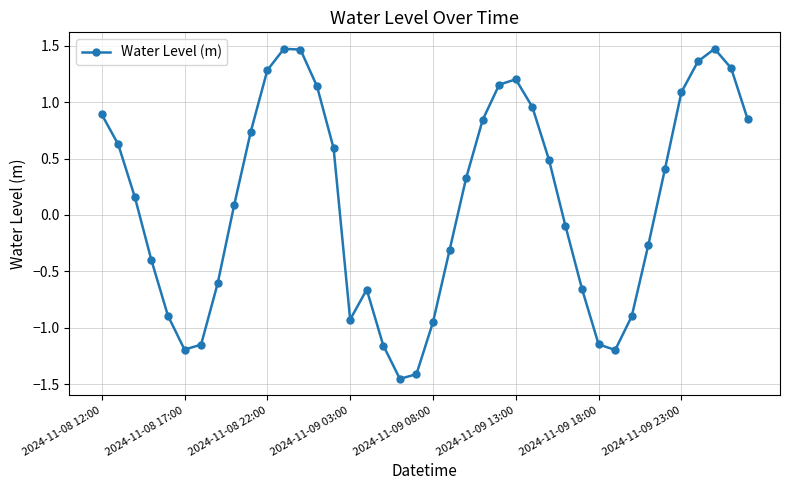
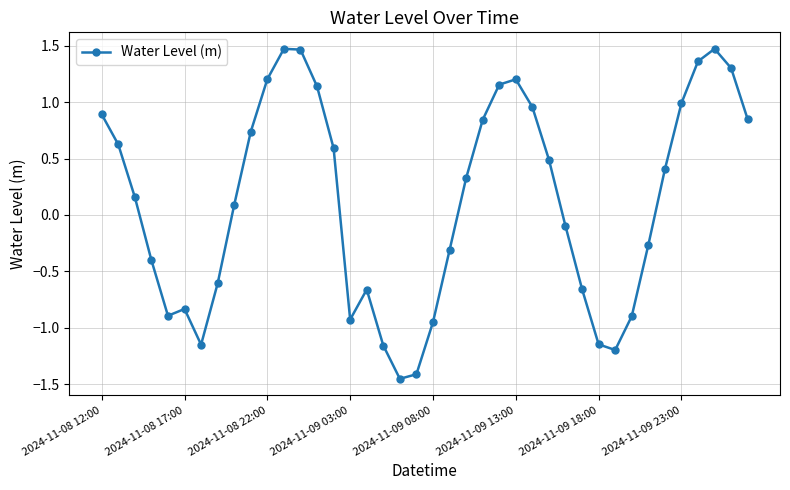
2024-11-08 17:00: -1.19 -> -0.83
2024-11-08 22:00: 1.28 -> 1.20
2024-11-09 23:00: 1.09 -> 0.99
